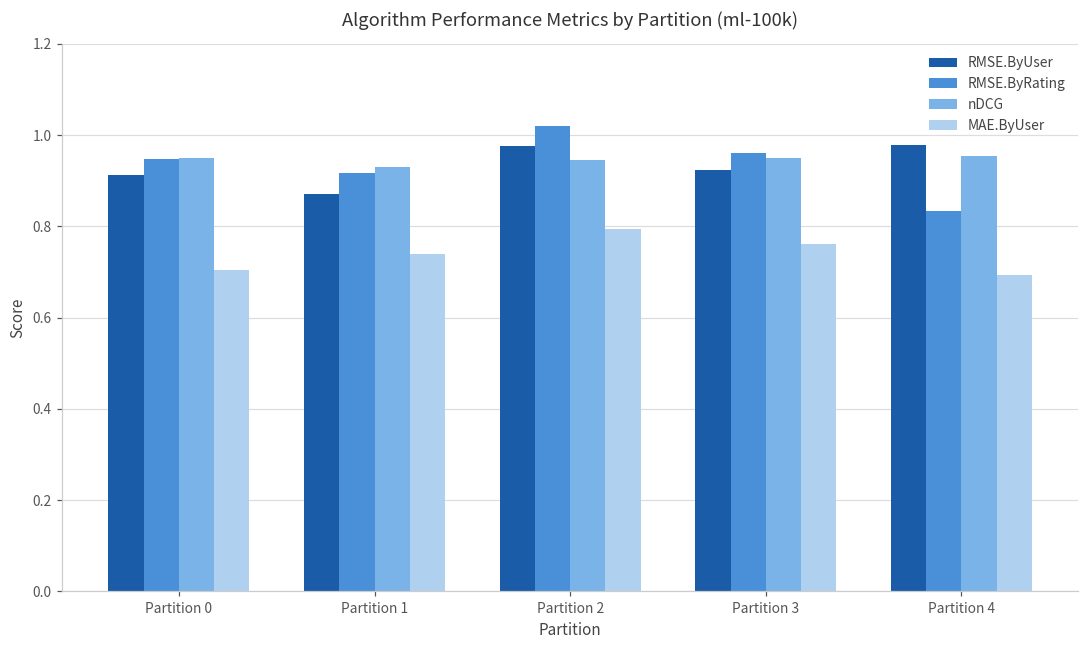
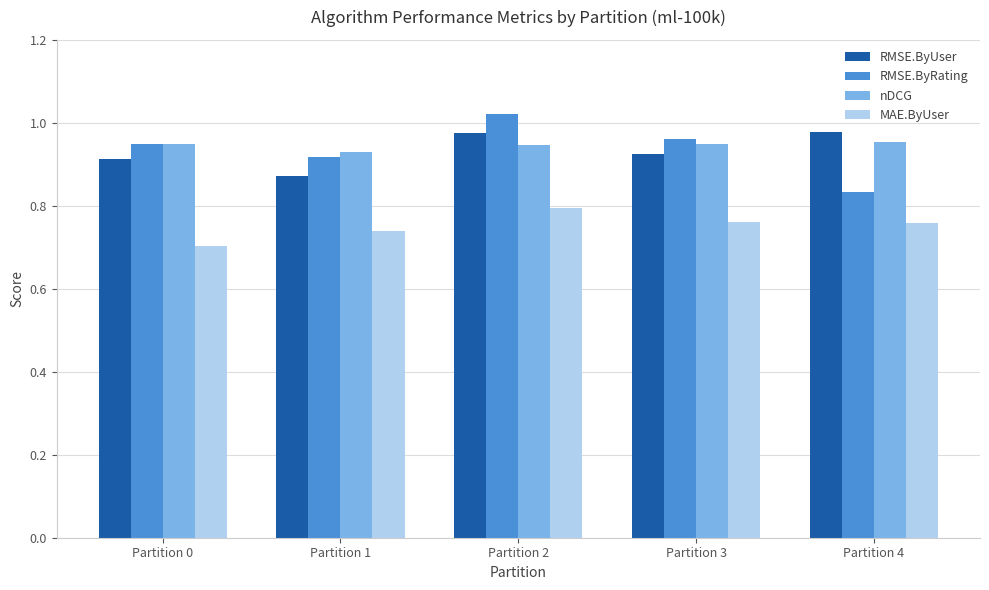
MAE.ByUser, Partition 4: 0.69 -> 0.76
